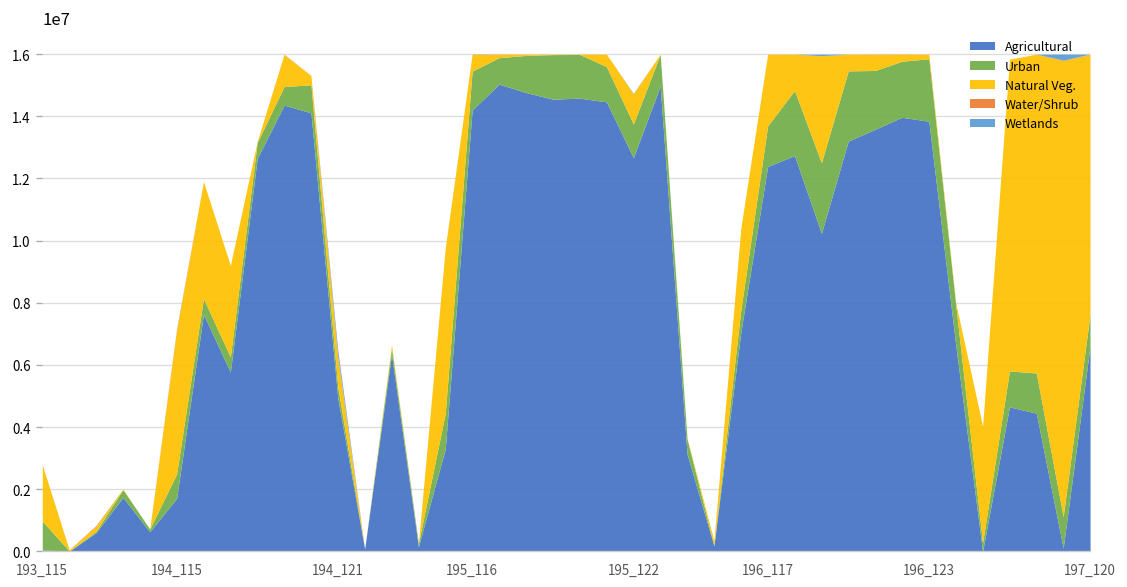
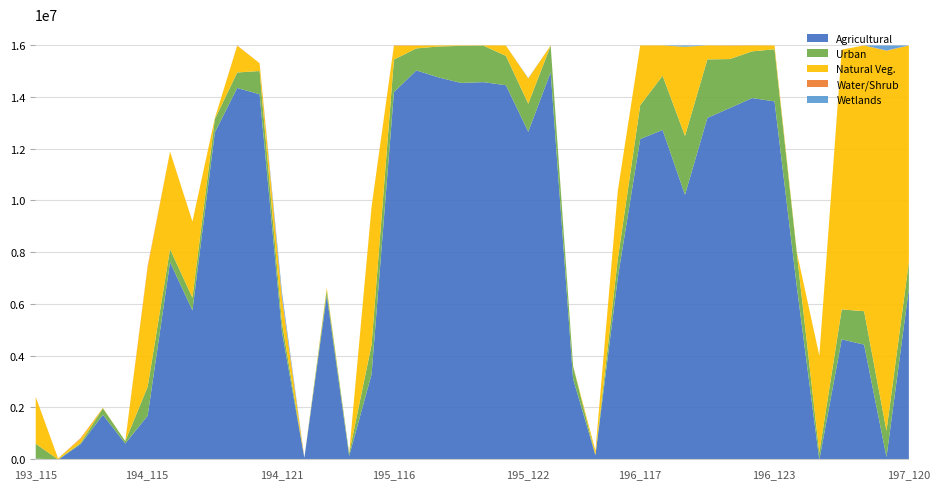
Urban, 193_115: 900000 -> 600000
Urban, 194_115: 800000 -> 1100000
